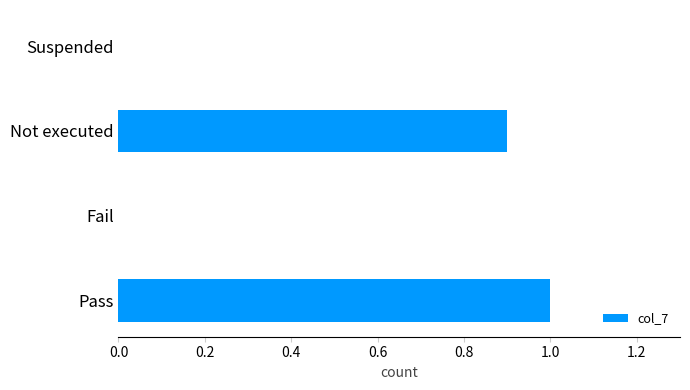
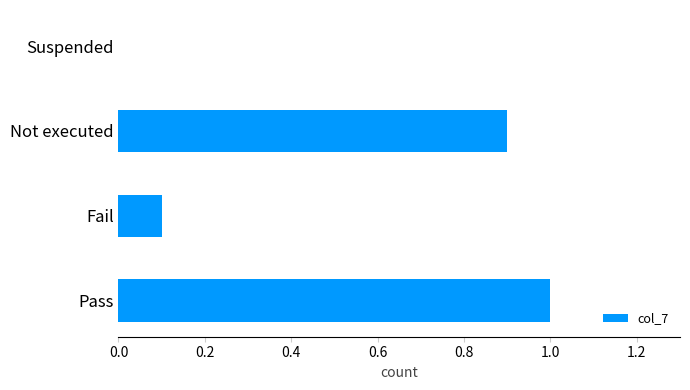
Fail: 0.0 -> 0.1
